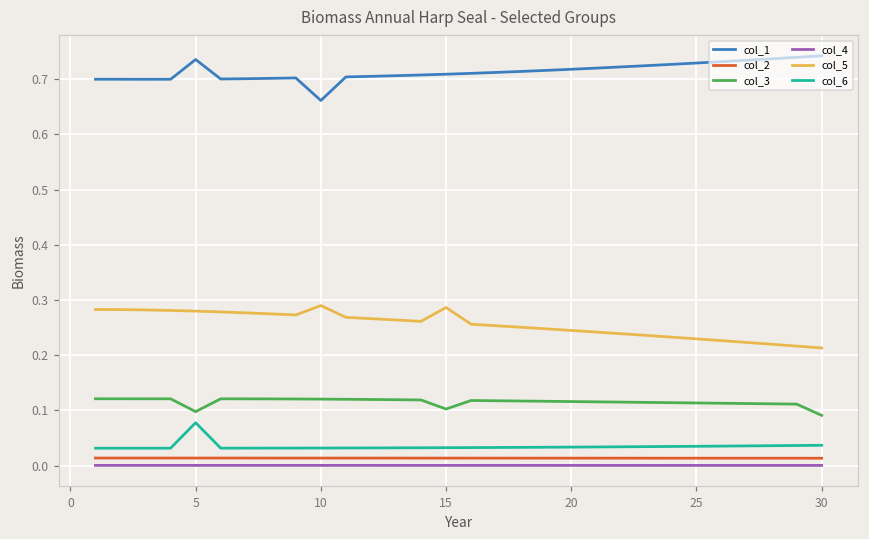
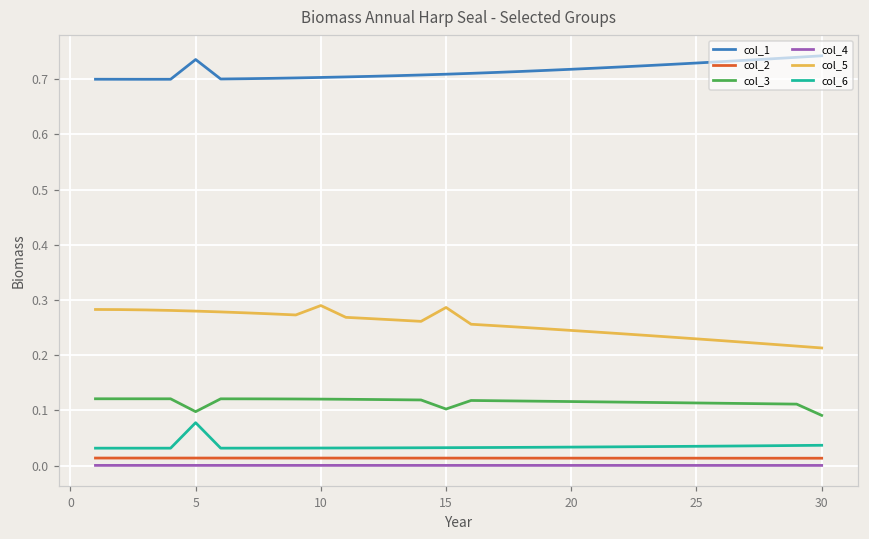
col_1, 10: 0.66 -> 0.70
